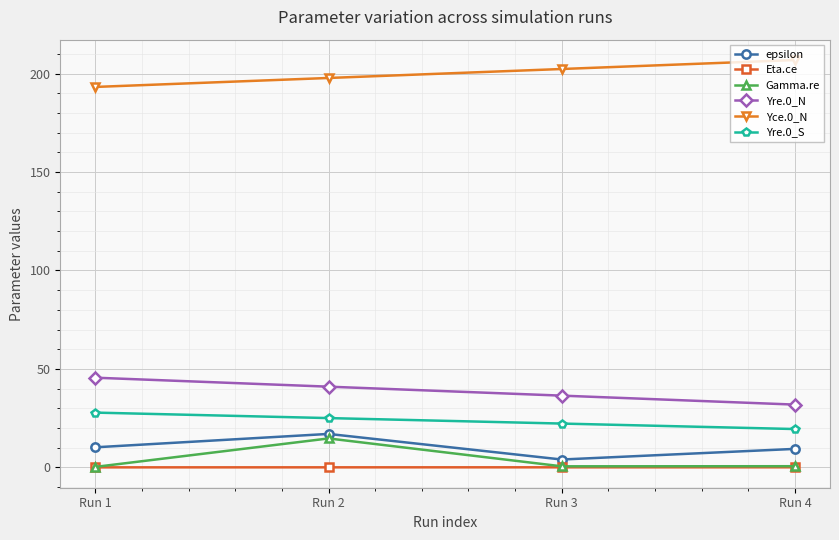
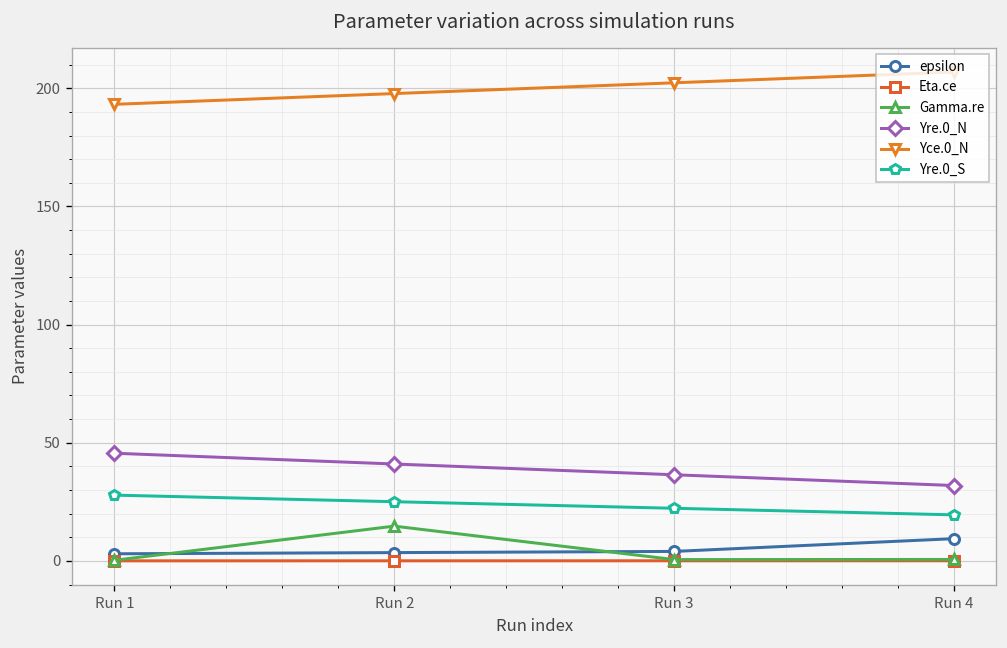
epsilon, Run 1: 10 -> 3
epsilon, Run 2: 17 -> 4
